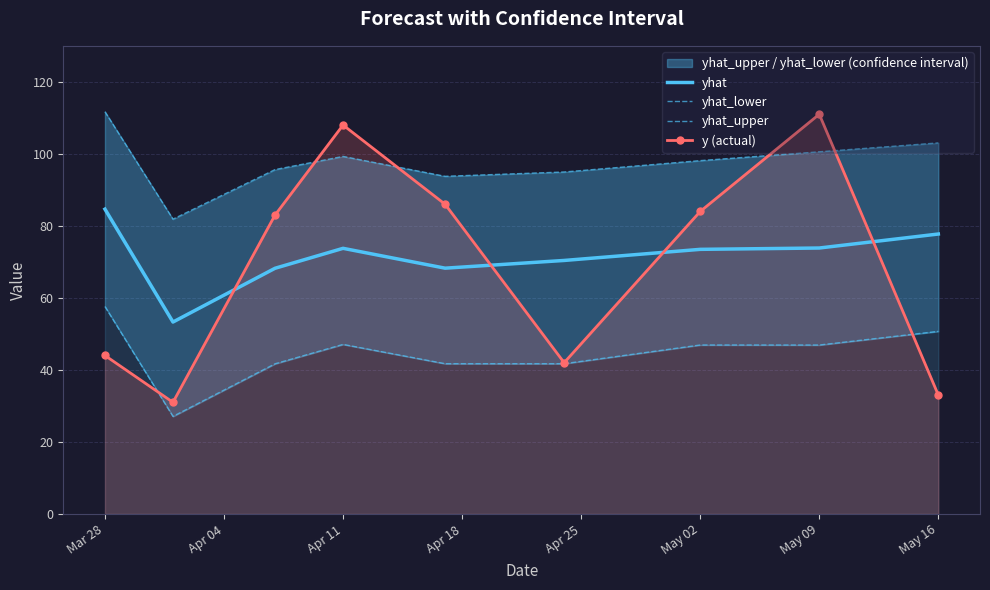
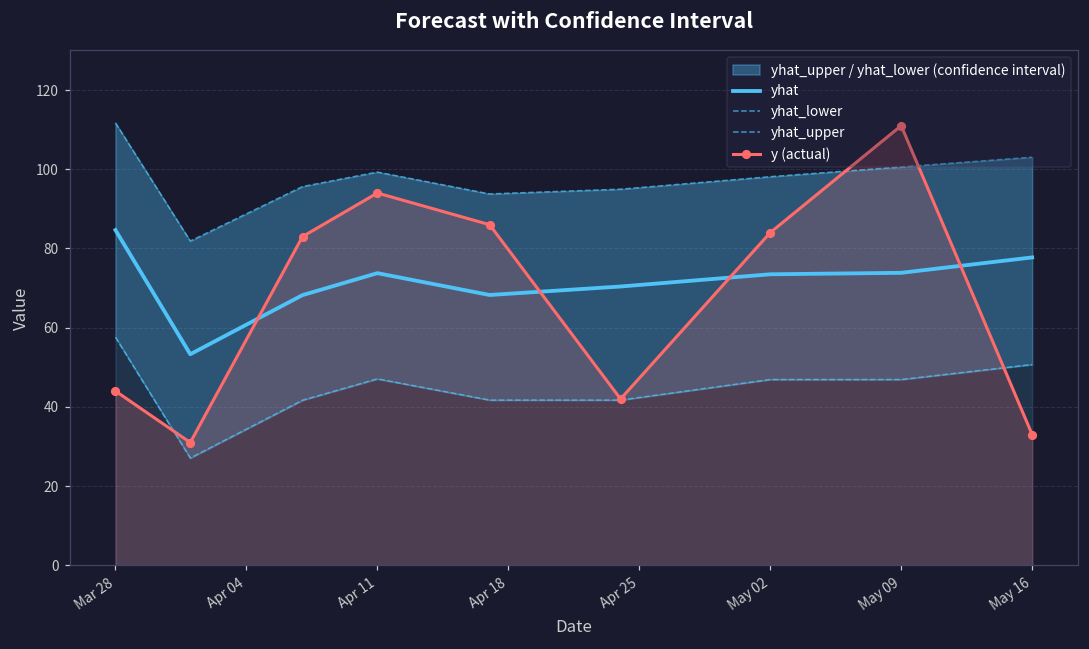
y (actual), Apr 11: 108 -> 94
